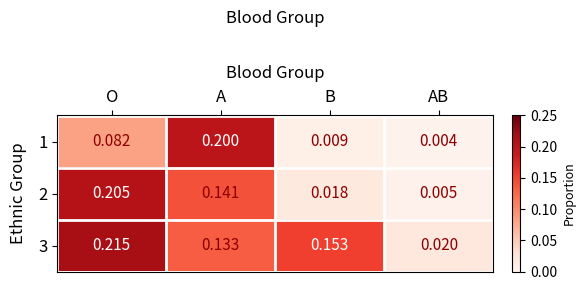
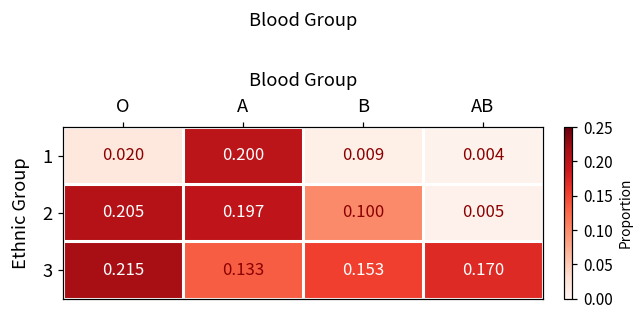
1, O: 0.082 -> 0.020
2, A: 0.141 -> 0.197
2, B: 0.018 -> 0.100
3, AB: 0.020 -> 0.170
